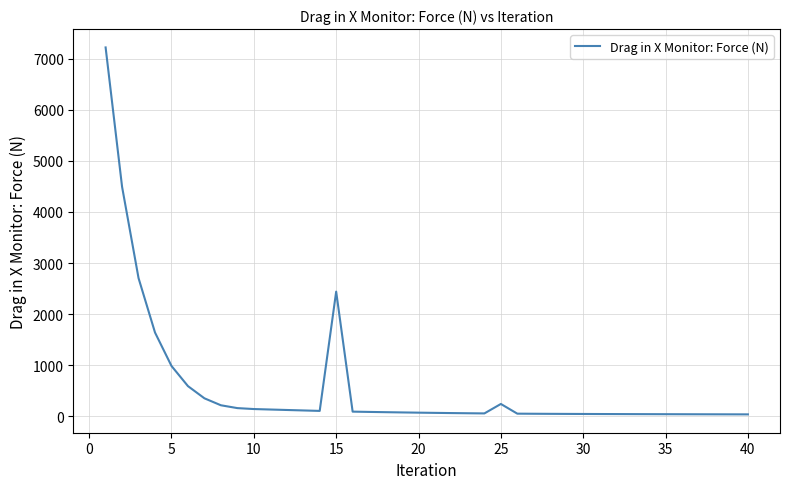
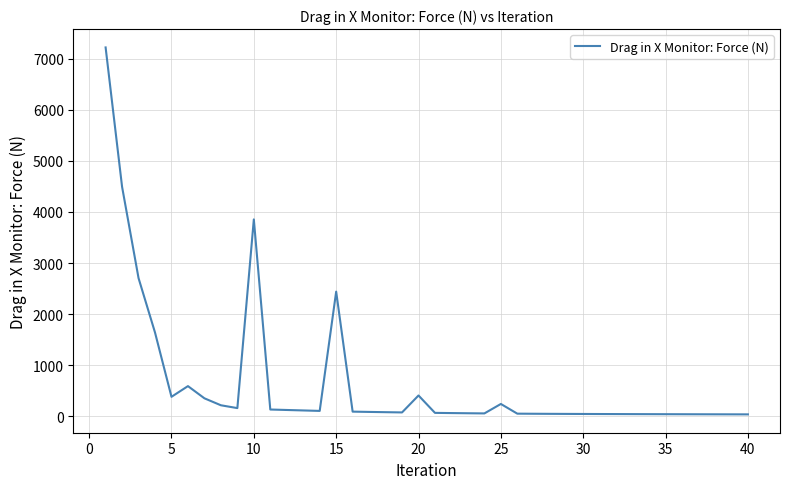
5: 1000 -> 400
10: 100 -> 3900
20: 100 -> 400
